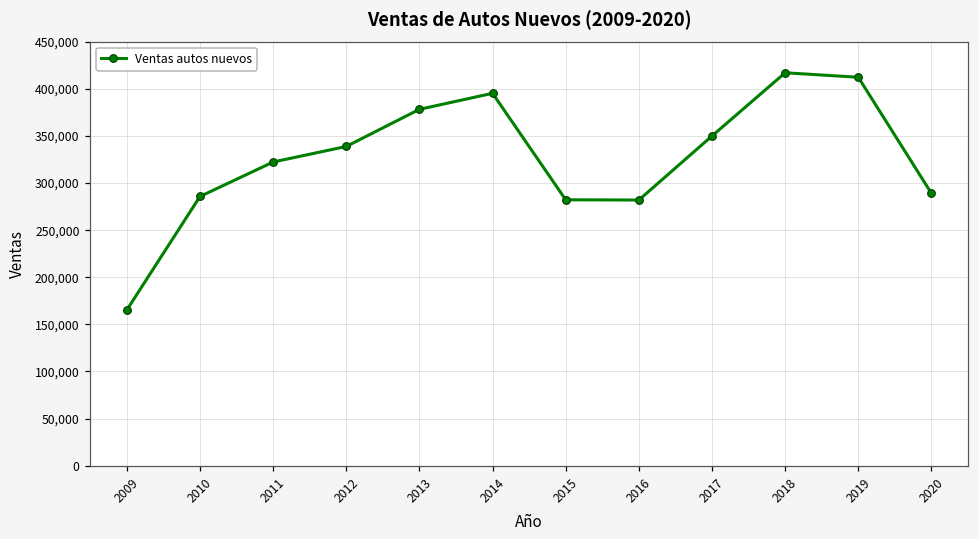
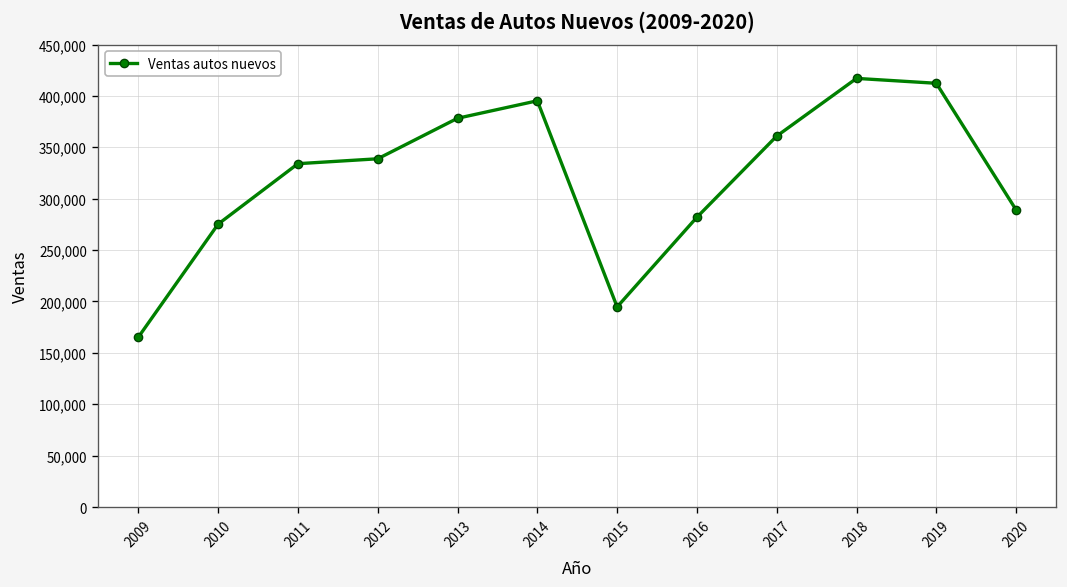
2010: 290,000 -> 280,000
2011: 320,000 -> 330,000
2015: 280,000 -> 190,000
2017: 350,000 -> 360,000
